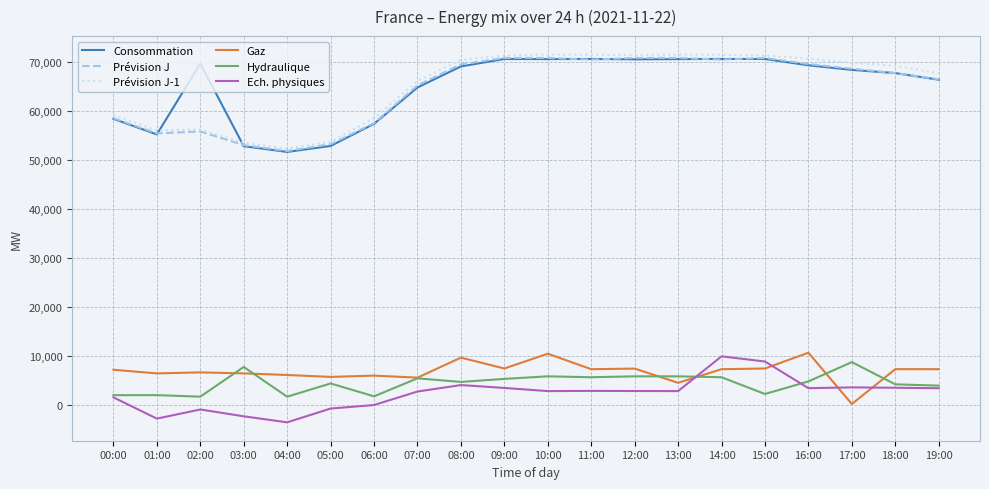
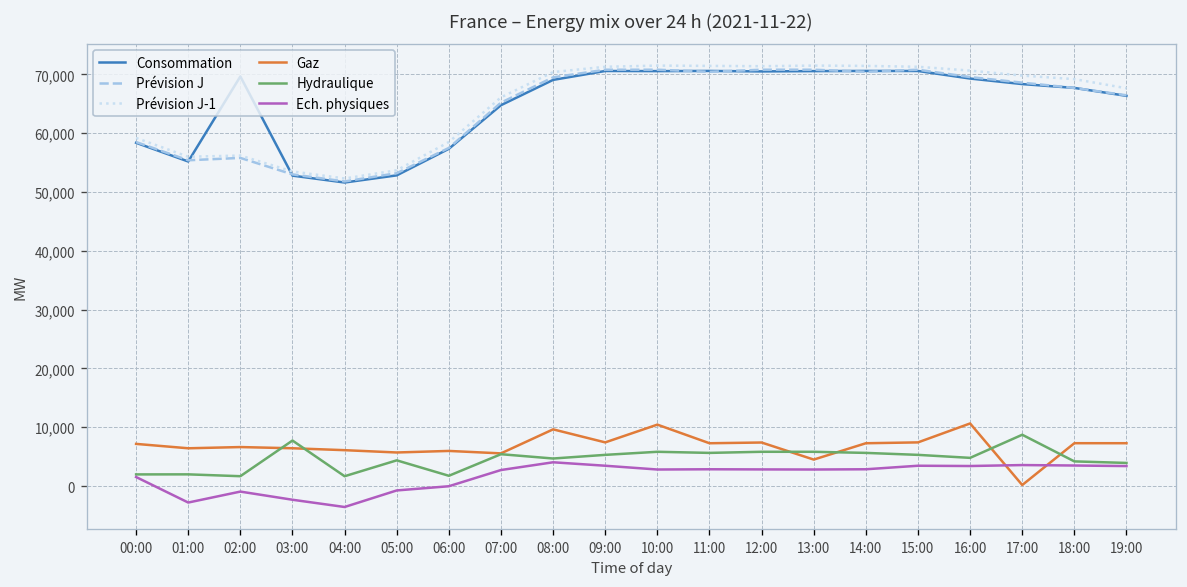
Ech. physiques, 14:00: 10,000 -> 3,000
Hydraulique, 15:00: 2,000 -> 5,000
Ech. physiques, 15:00: 9,000 -> 3,000
